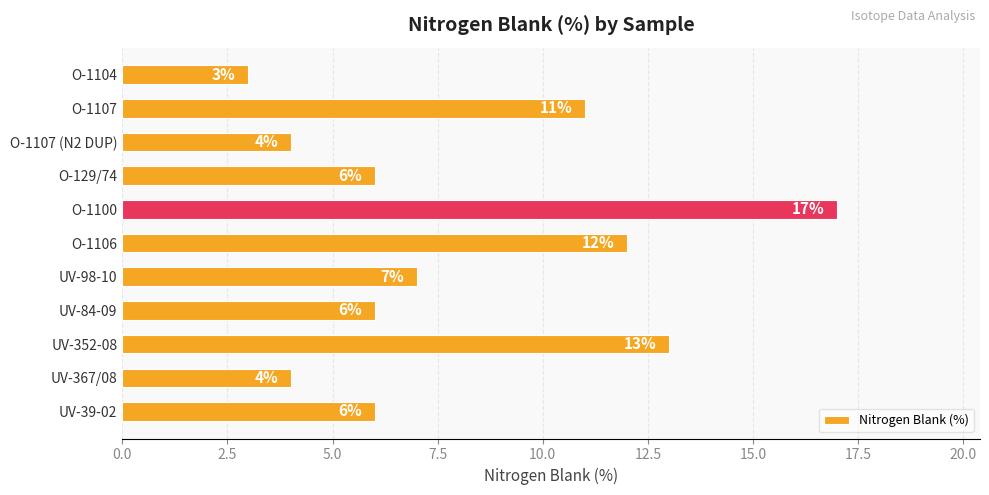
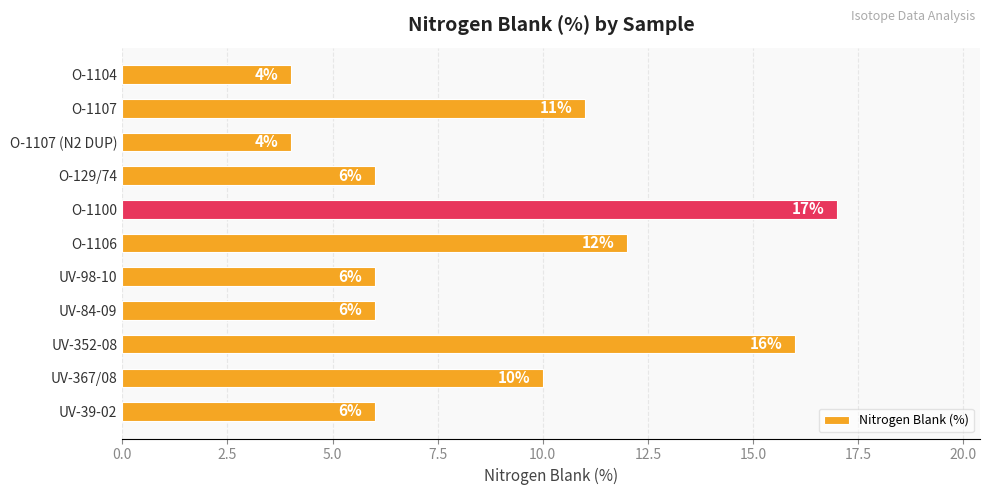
O-1104: 3% -> 4%
UV-98-10: 7% -> 6%
UV-352-08: 13% -> 16%
UV-367/08: 4% -> 10%
